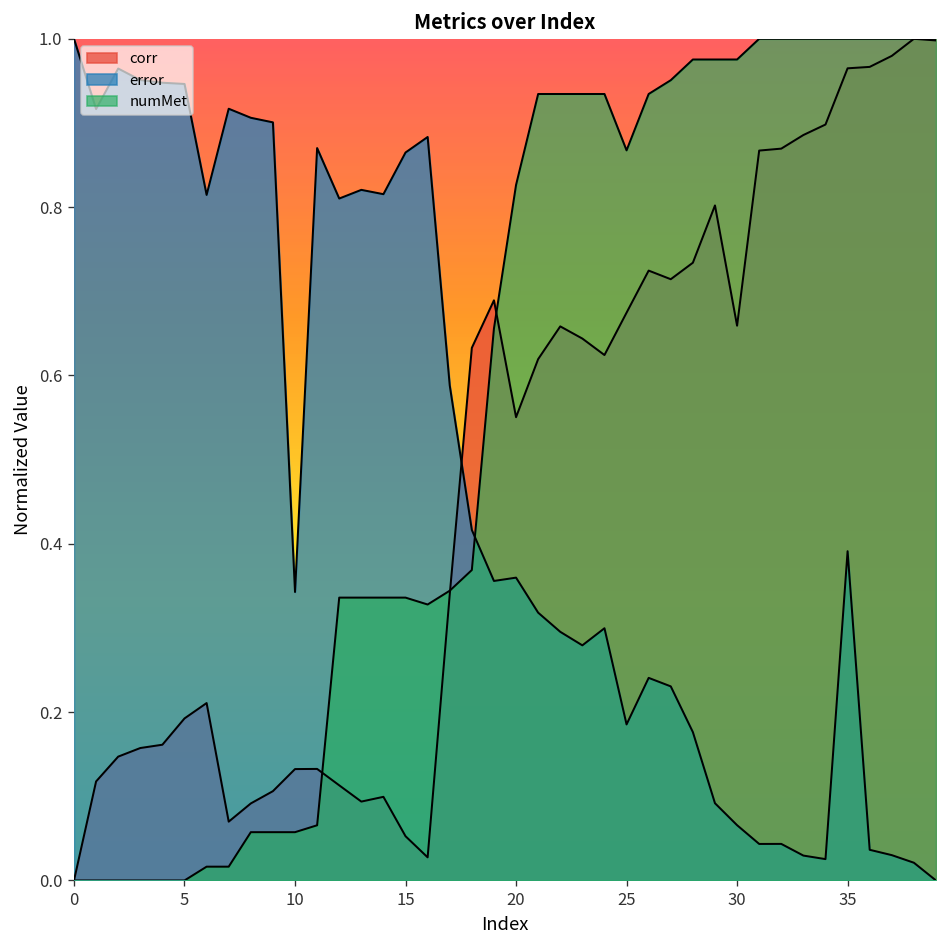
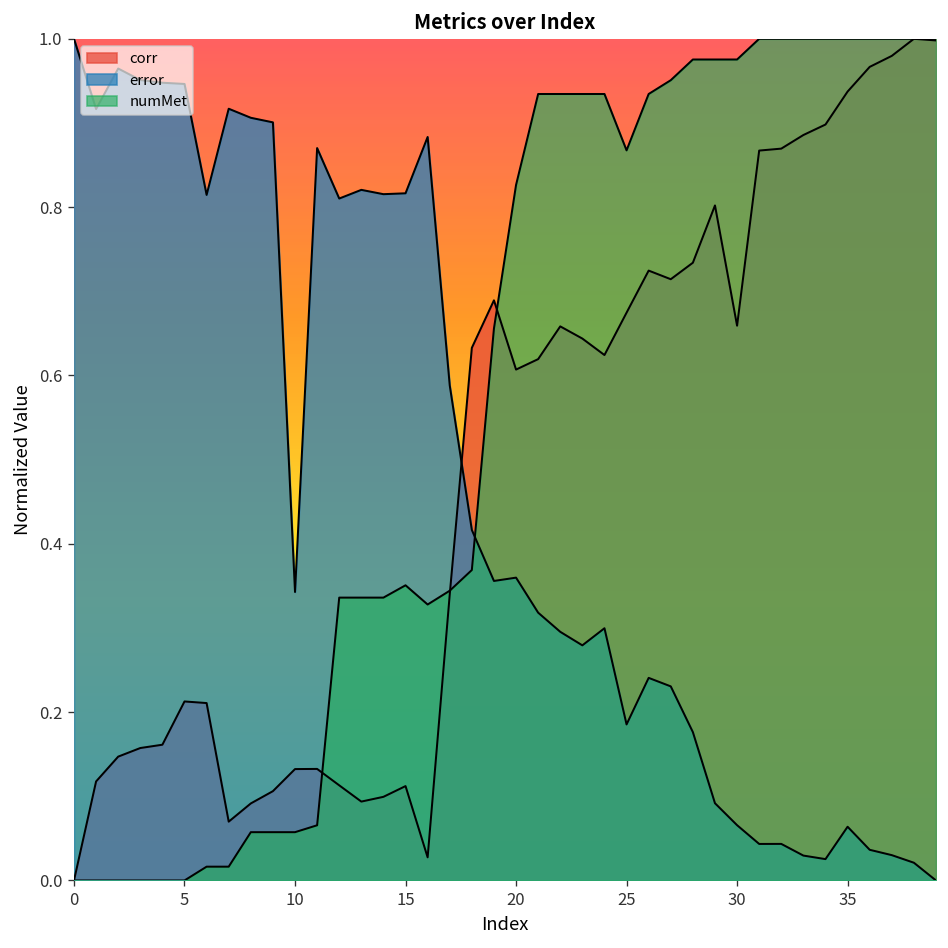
corr, 5: 0.19 -> 0.21
corr, 15: 0.05 -> 0.11
error, 15: 0.86 -> 0.82
numMet, 15: 0.34 -> 0.35
corr, 20: 0.55 -> 0.61
corr, 35: 0.96 -> 0.94
error, 35: 0.39 -> 0.06
